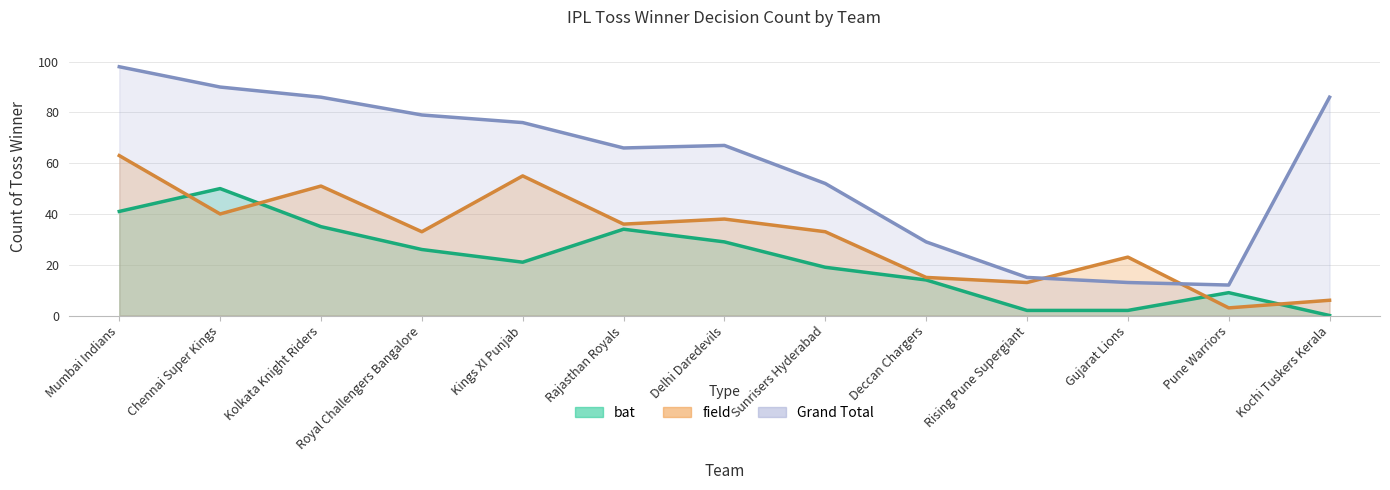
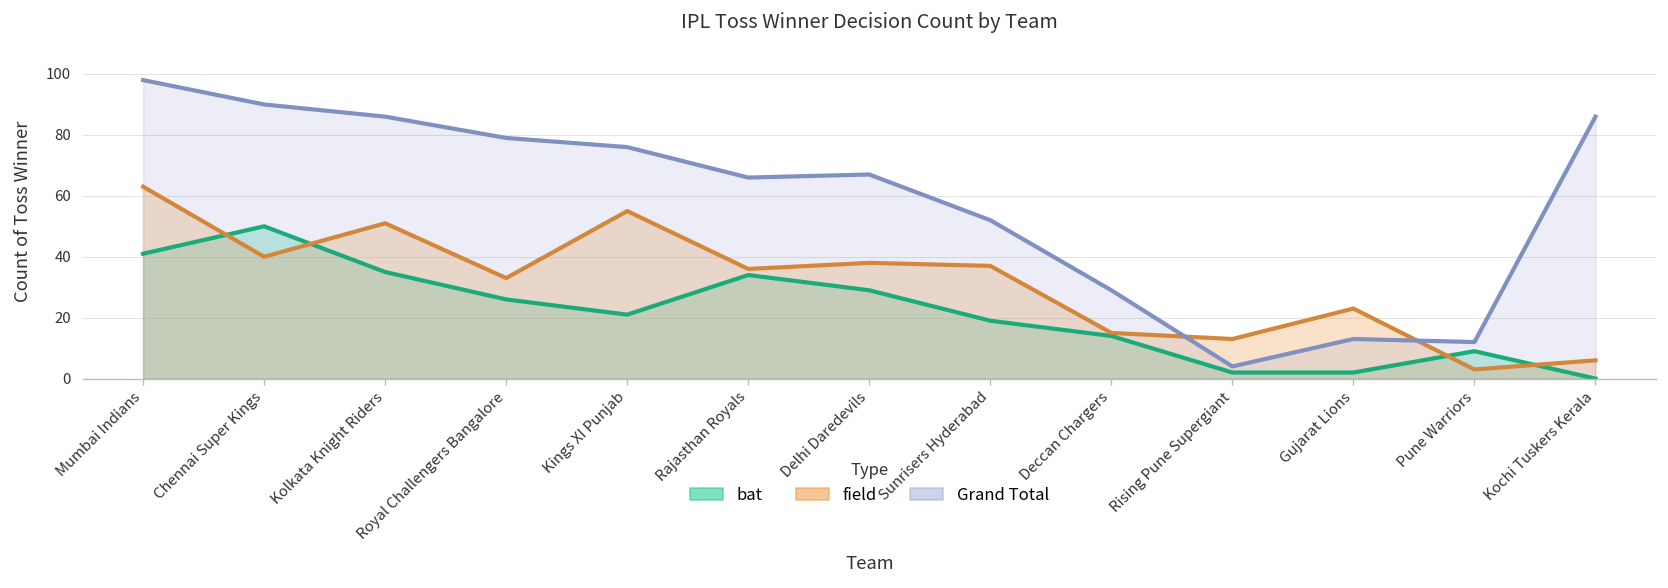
field, Sunrisers Hyderabad: 33 -> 37
Grand Total, Rising Pune Supergiant: 15 -> 4
